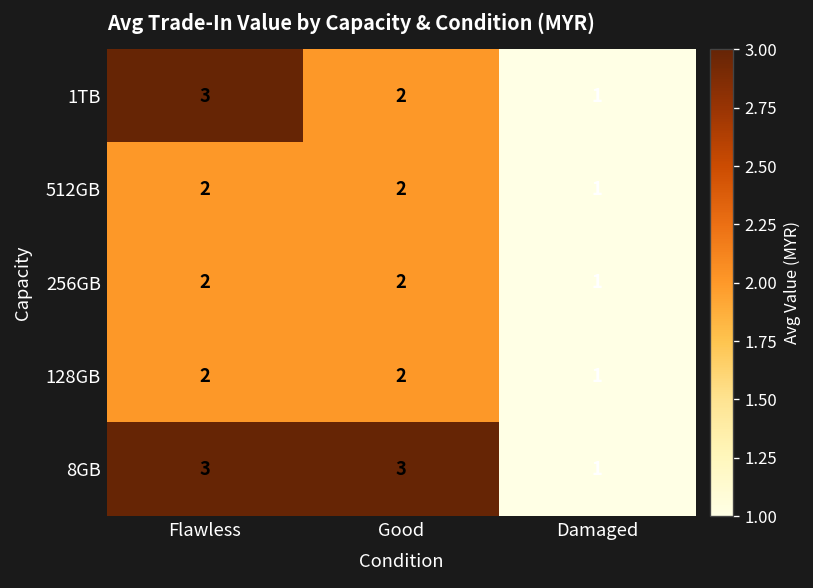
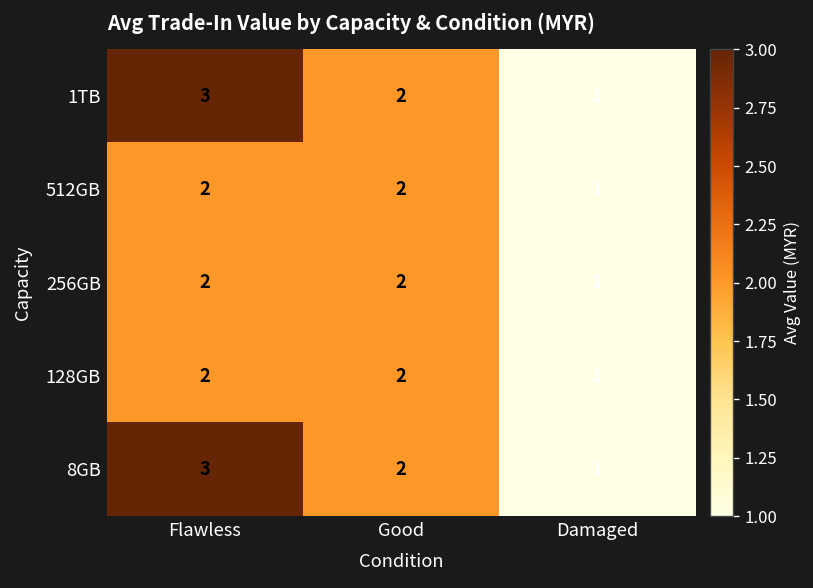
8GB, Good: 3 -> 2
